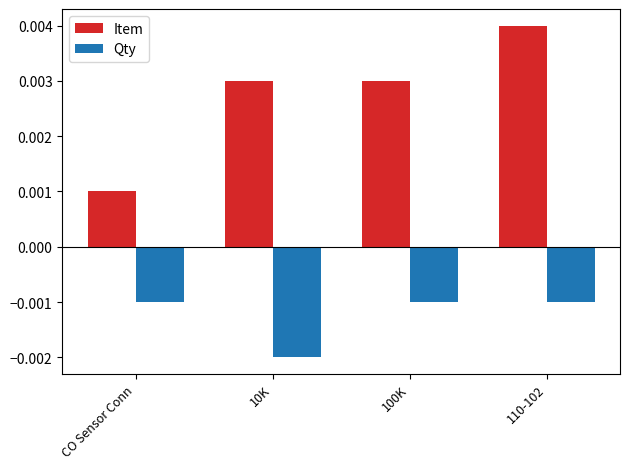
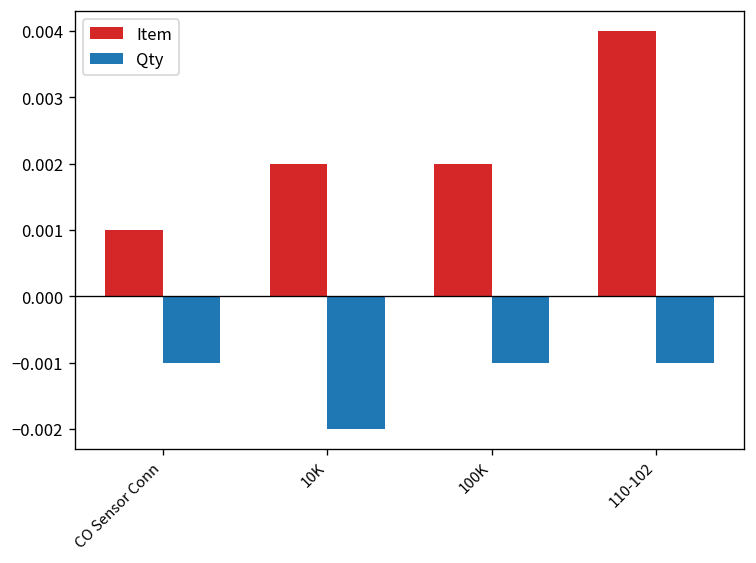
Item, 10K: 0.0030 -> 0.0020
Item, 100K: 0.0030 -> 0.0020
